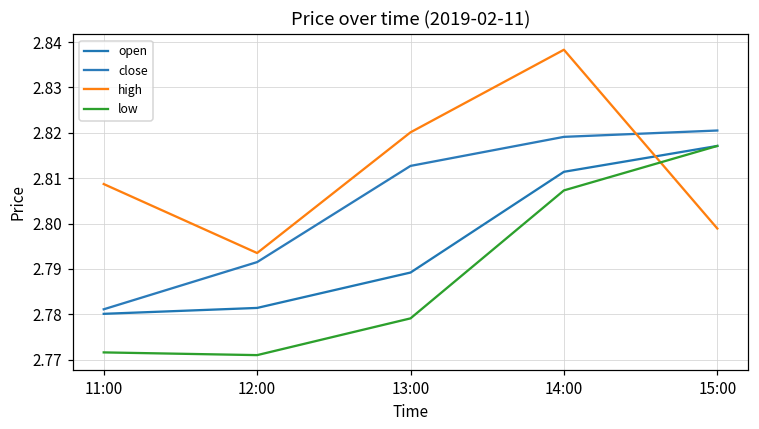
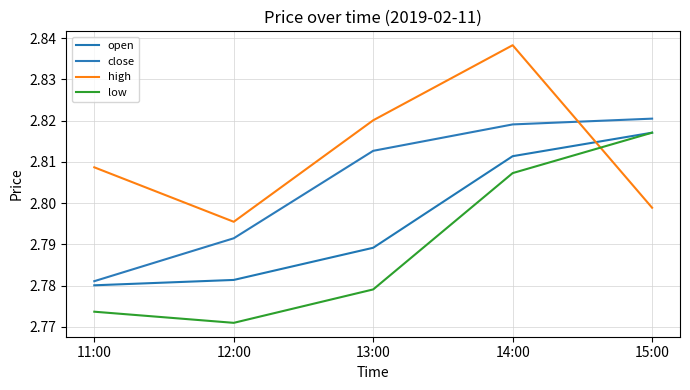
low, 11:00: 2.772 -> 2.774
high, 12:00: 2.794 -> 2.796
